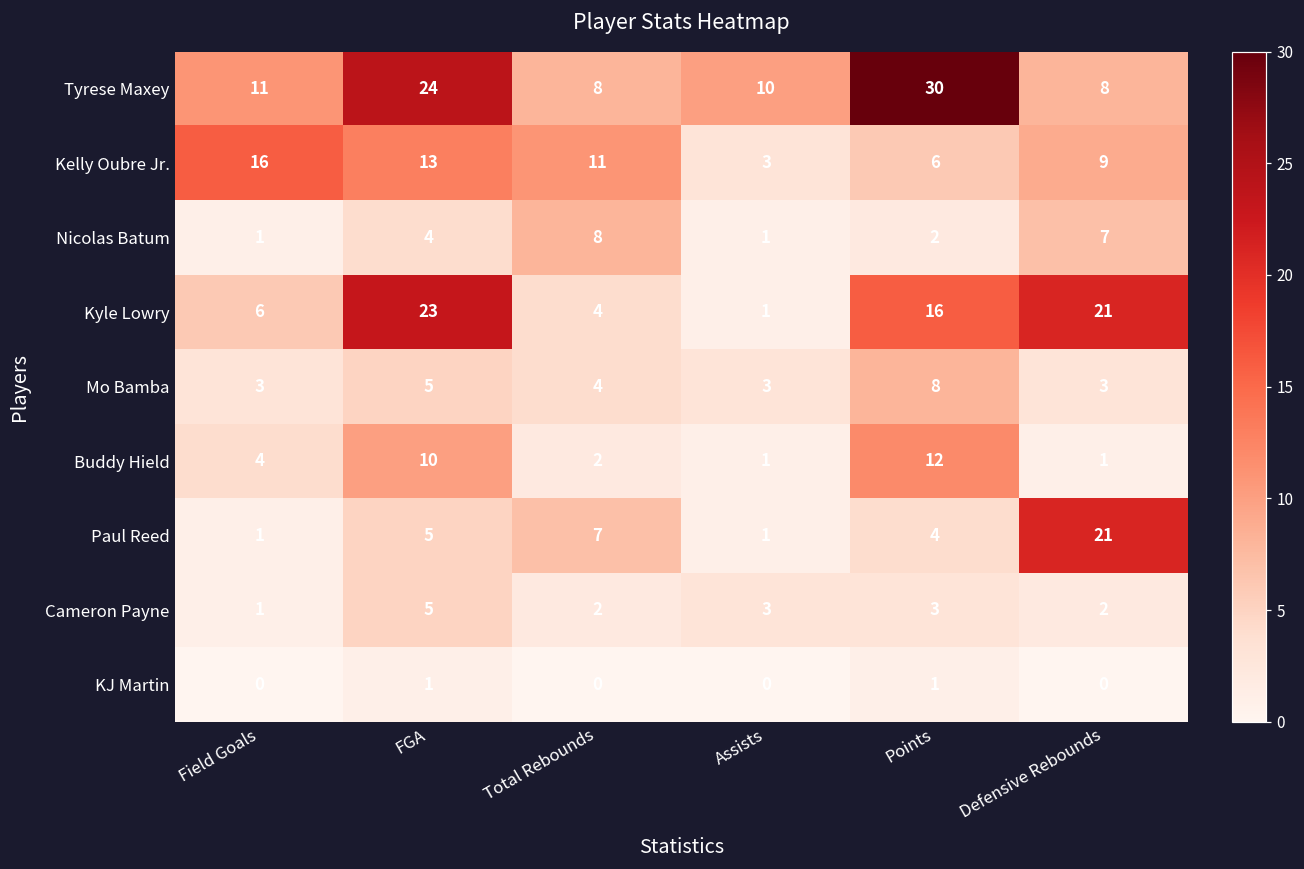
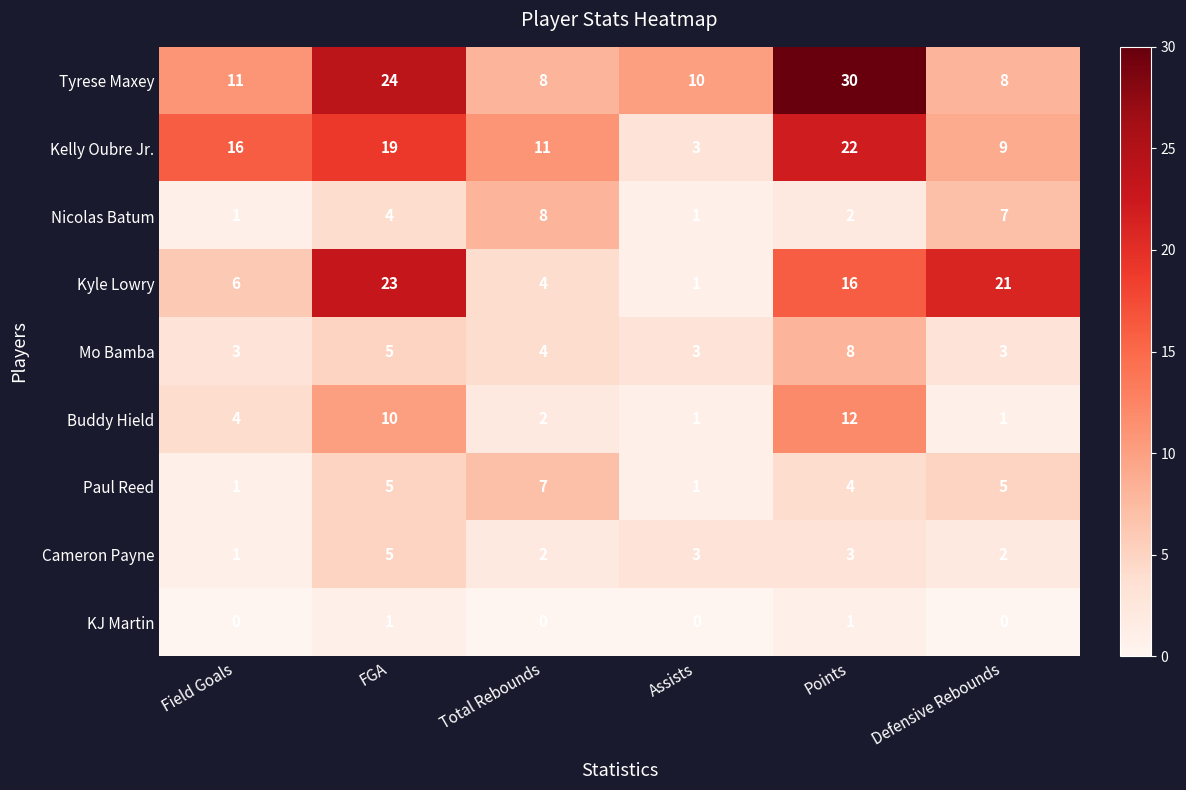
Kelly Oubre Jr., FGA: 13 -> 19
Kelly Oubre Jr., Points: 6 -> 22
Paul Reed, Defensive Rebounds: 21 -> 5
